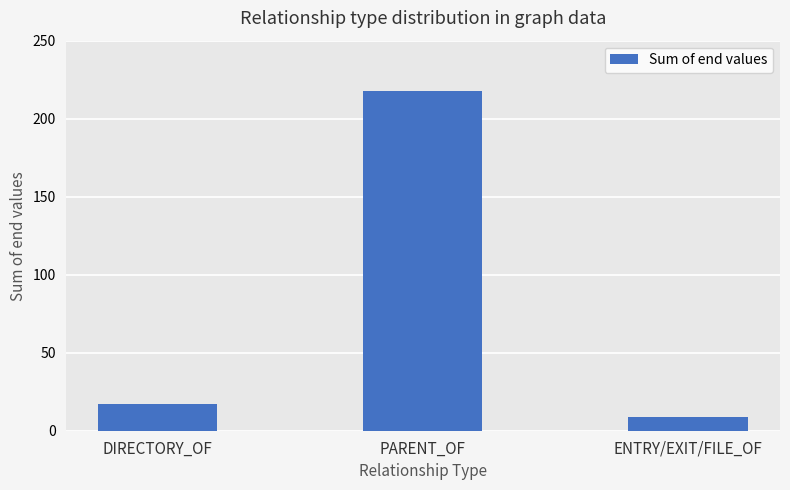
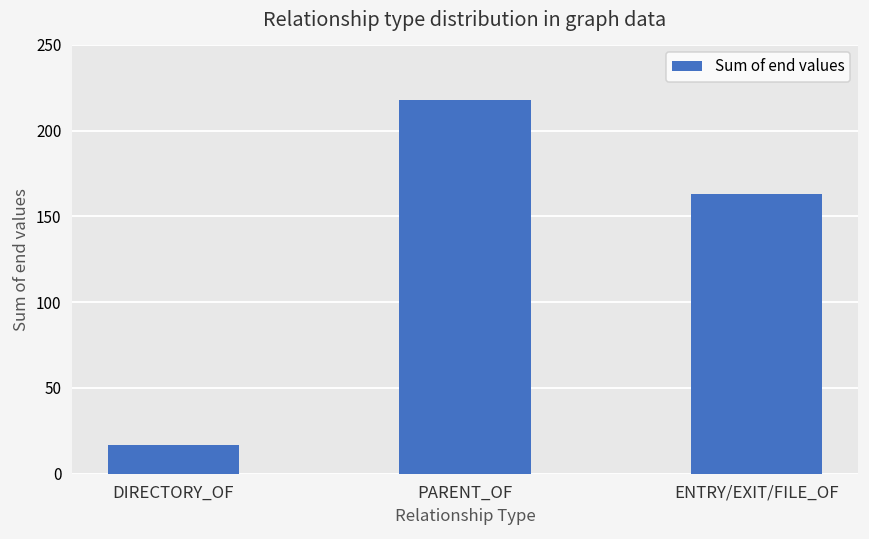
ENTRY/EXIT/FILE_OF: 9 -> 163
